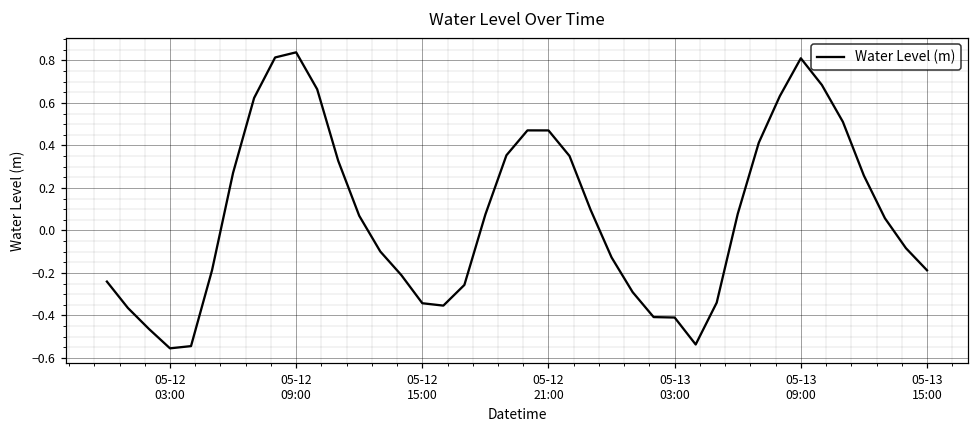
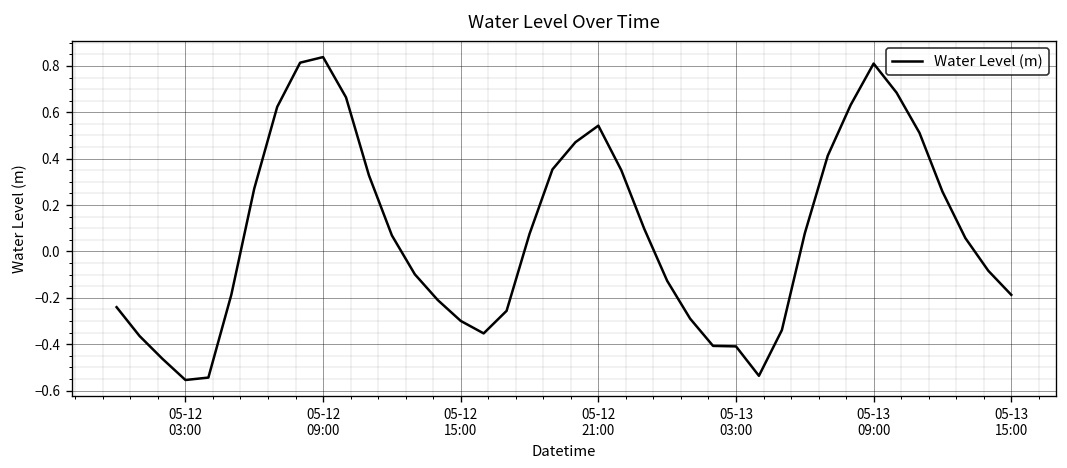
05-12 15:00: -0.34 -> -0.30
05-12 21:00: 0.47 -> 0.54
